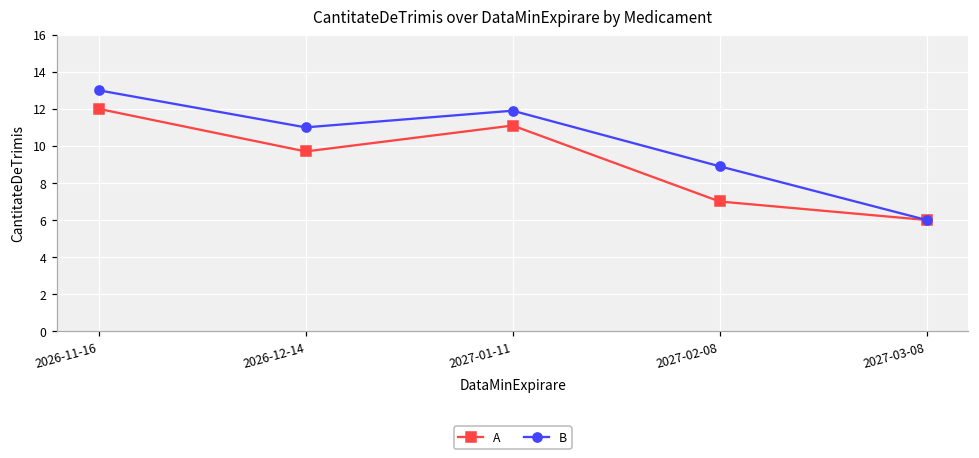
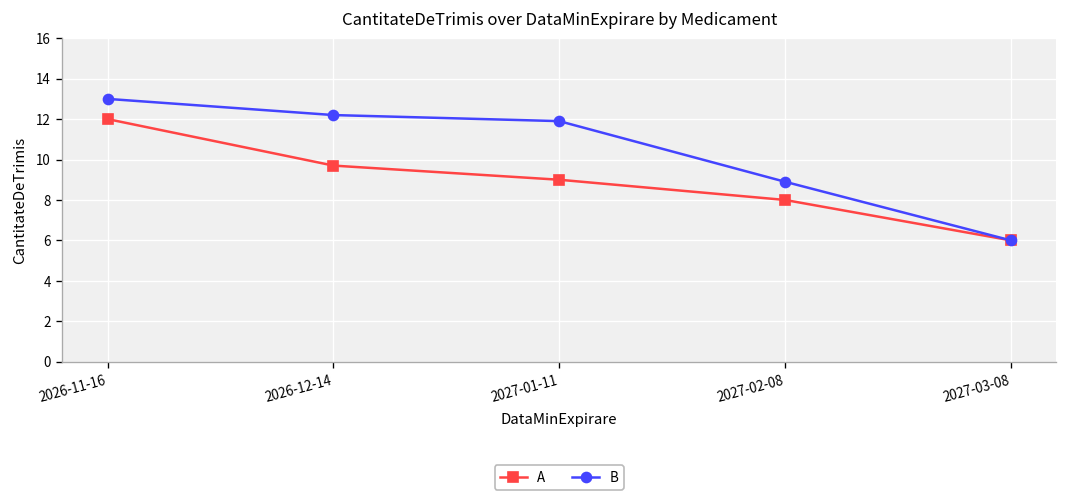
B, 2026-12-14: 11.0 -> 12.2
A, 2027-01-11: 11.1 -> 9.0
A, 2027-02-08: 7 -> 8
